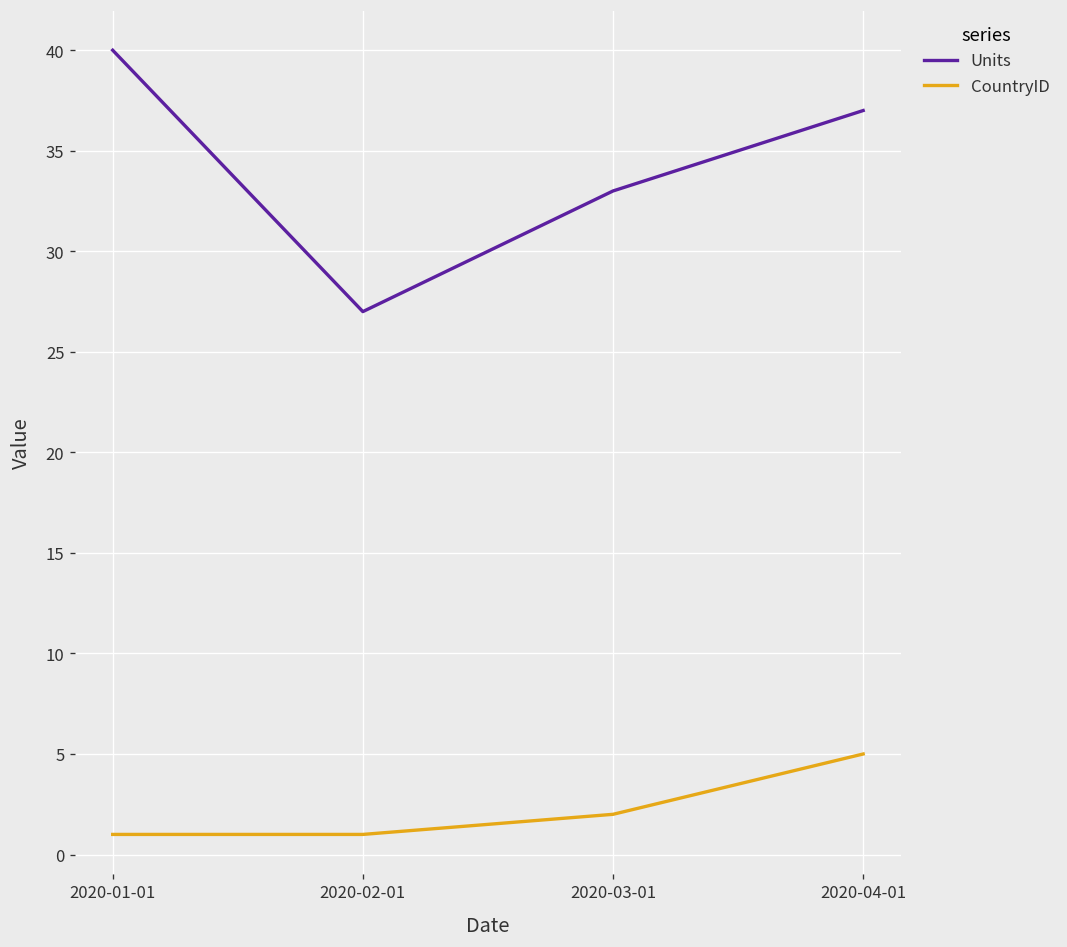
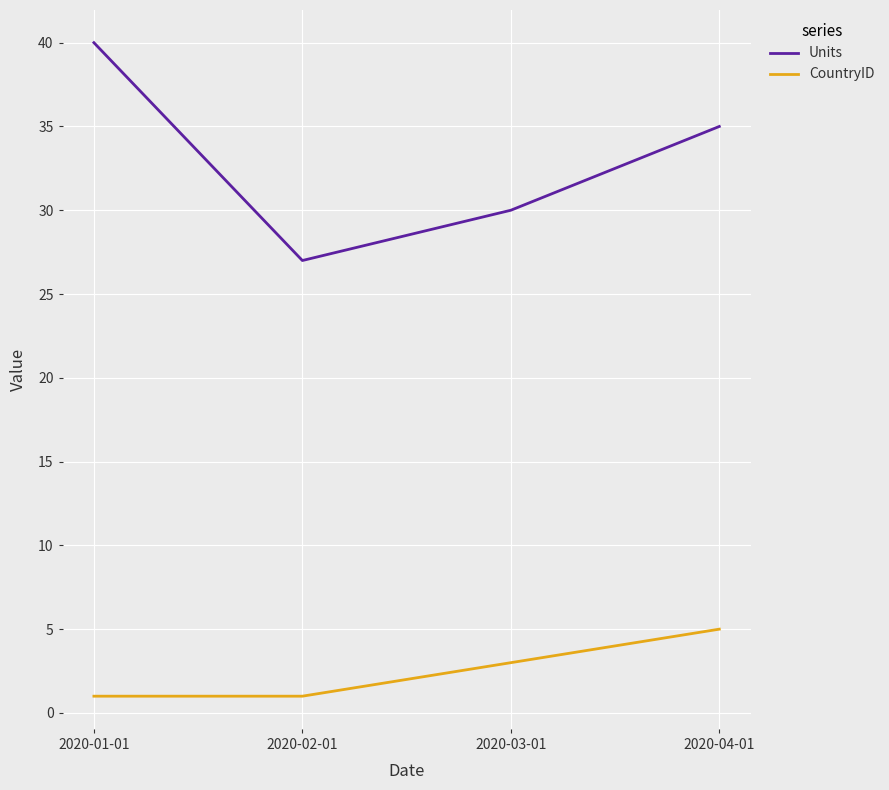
Units, 2020-03-01: 33 -> 30
CountryID, 2020-03-01: 2 -> 3
Units, 2020-04-01: 37 -> 35
